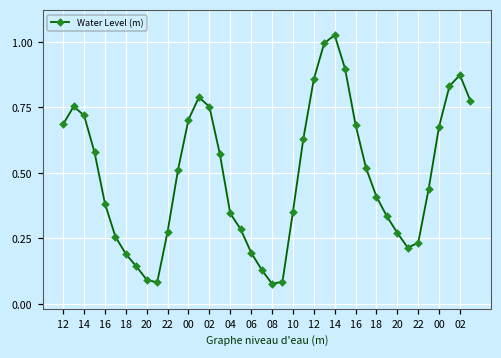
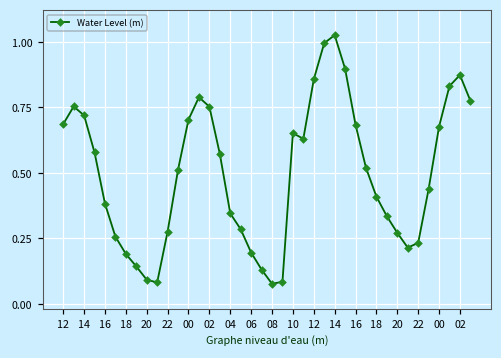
10: 0.35 -> 0.65
